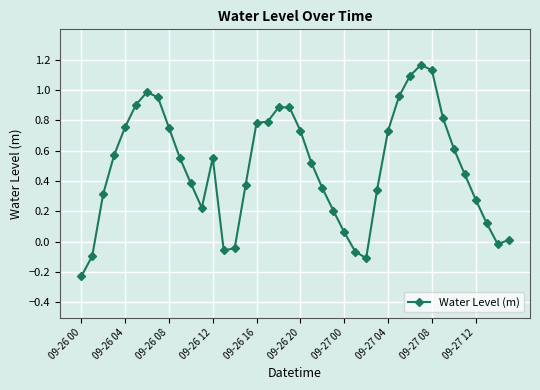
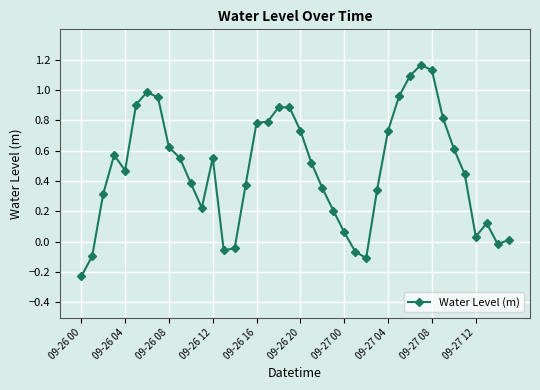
09-26 04: 0.76 -> 0.47
09-26 08: 0.75 -> 0.62
09-27 12: 0.28 -> 0.03
